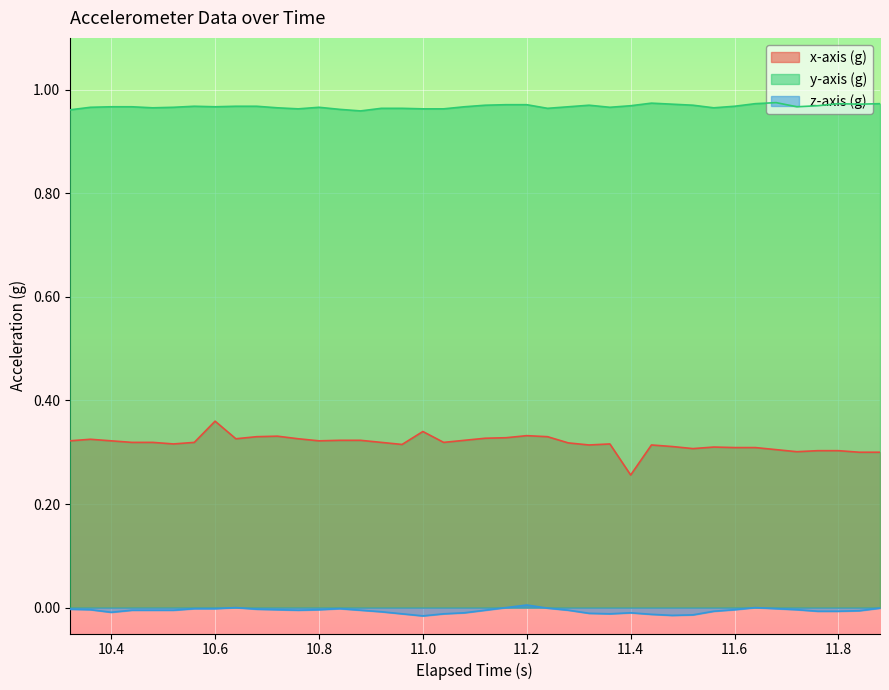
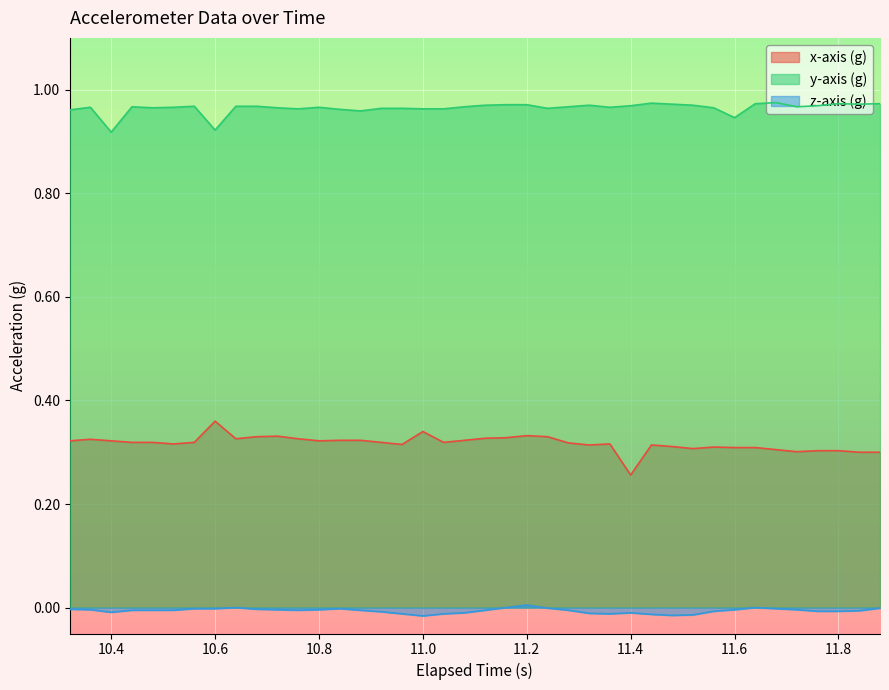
y-axis (g), 10.4: 0.97 -> 0.92
y-axis (g), 10.6: 0.97 -> 0.92
y-axis (g), 11.6: 0.97 -> 0.95
